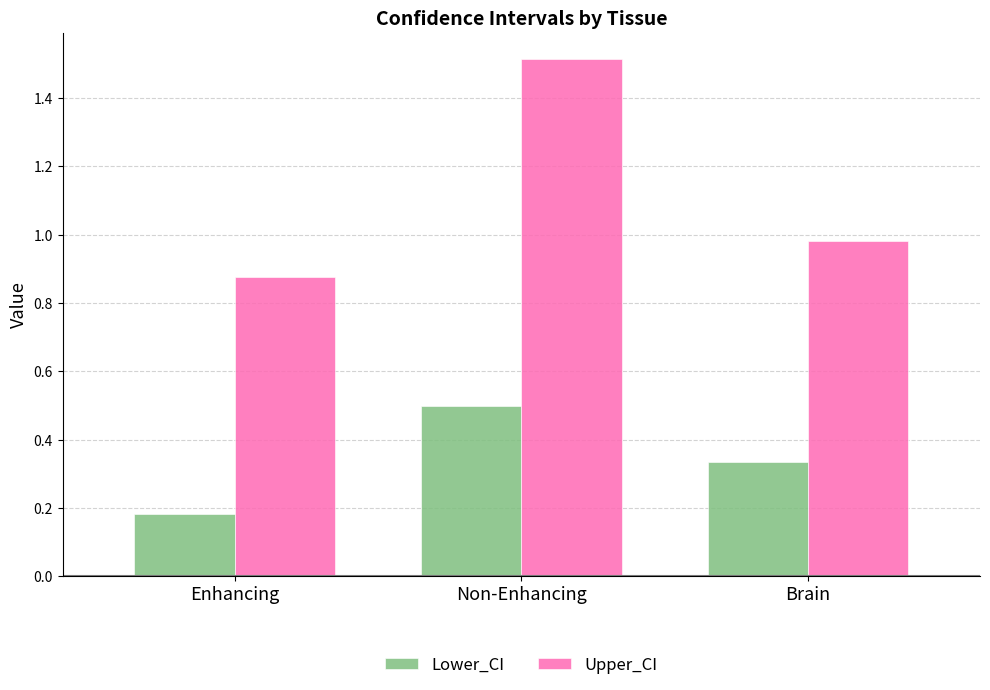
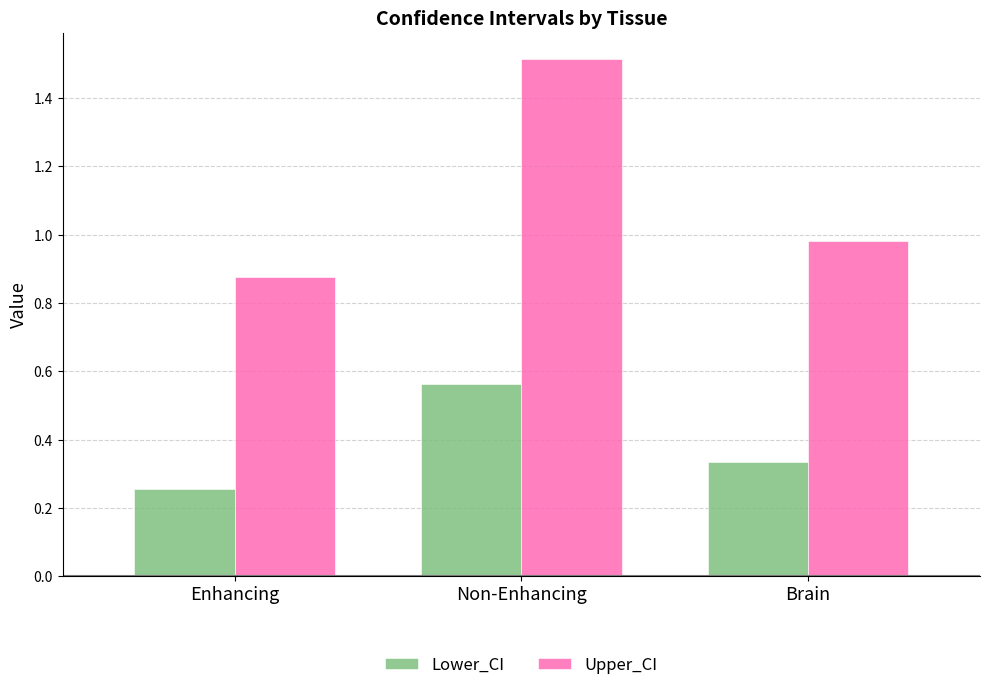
Lower_CI, Enhancing: 0.18 -> 0.25
Lower_CI, Non-Enhancing: 0.50 -> 0.56
